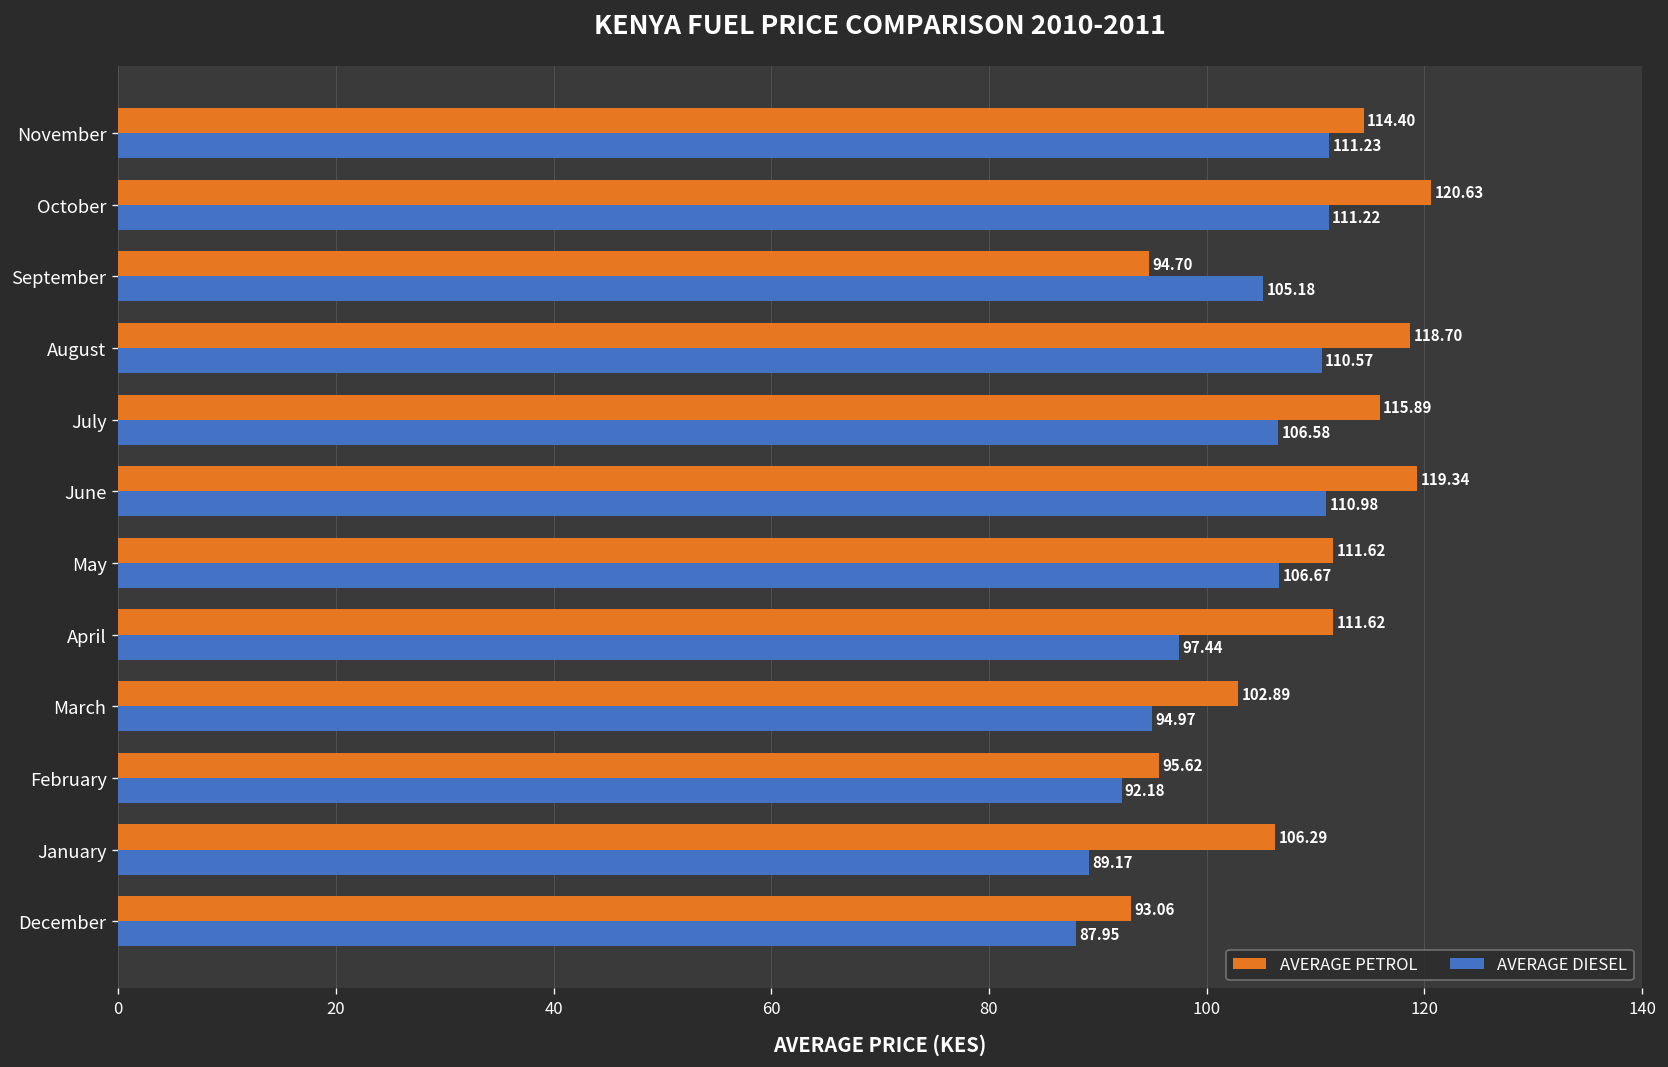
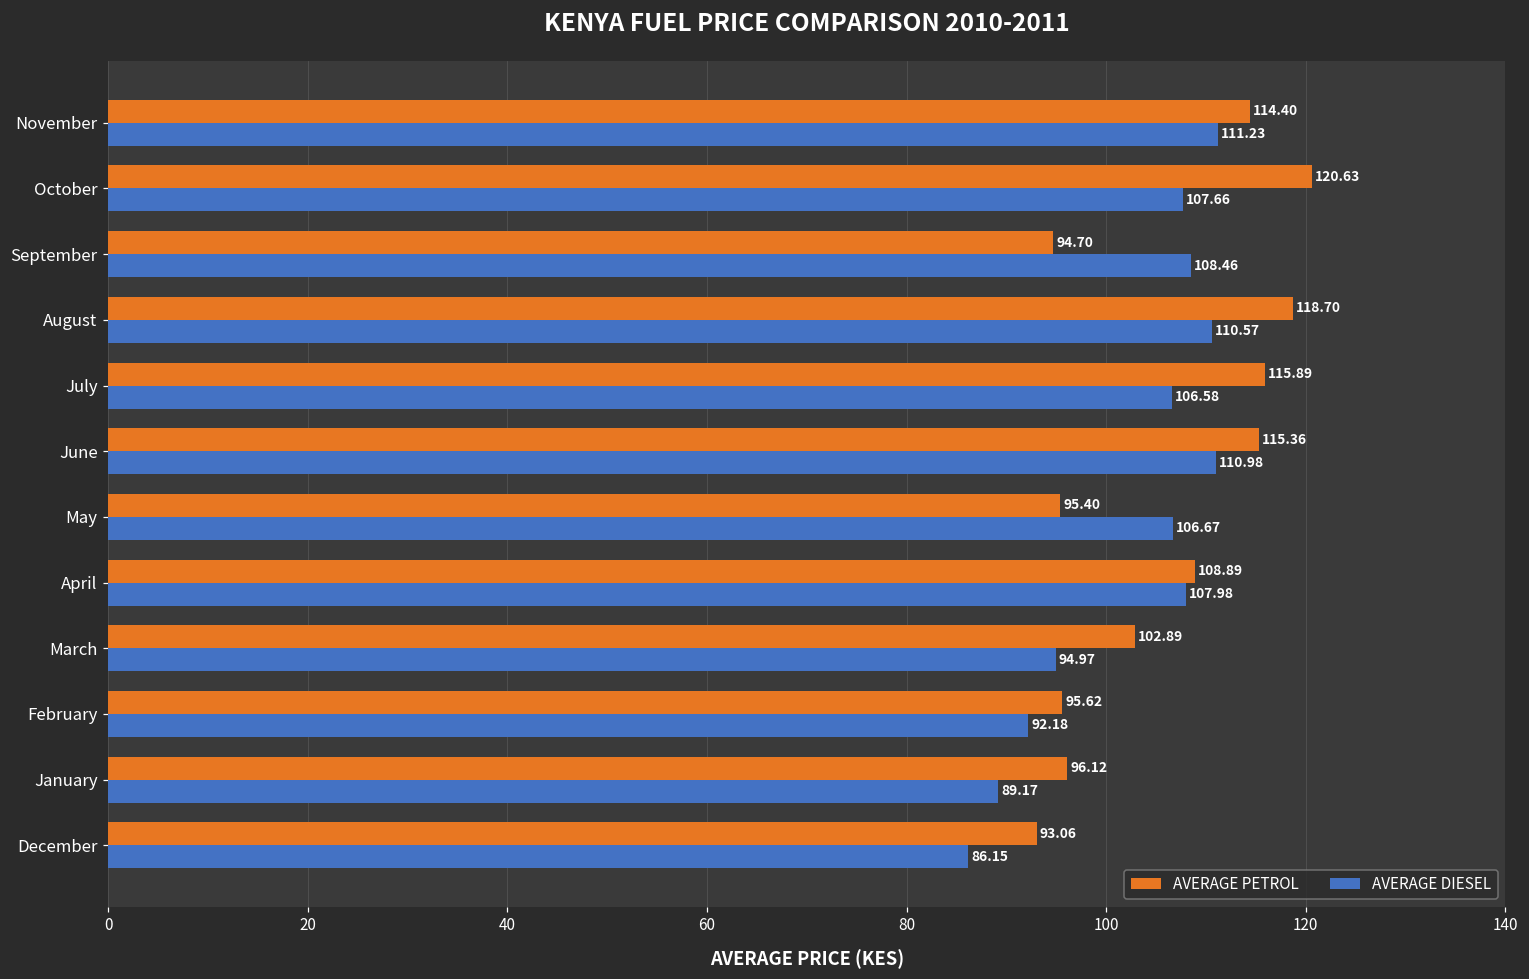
AVERAGE DIESEL, October: 111.22 -> 107.66
AVERAGE DIESEL, September: 105.18 -> 108.46
AVERAGE PETROL, June: 119.34 -> 115.36
AVERAGE PETROL, May: 111.62 -> 95.40
AVERAGE PETROL, April: 111.62 -> 108.89
AVERAGE DIESEL, April: 97.44 -> 107.98
AVERAGE PETROL, January: 106.29 -> 96.12
AVERAGE DIESEL, December: 87.95 -> 86.15
